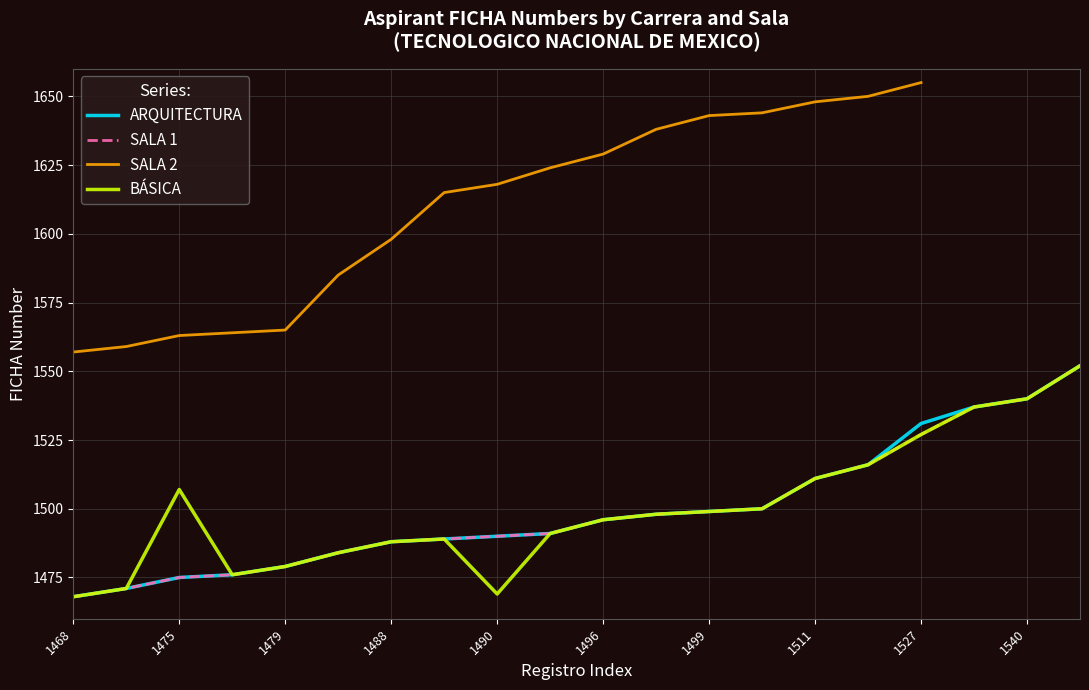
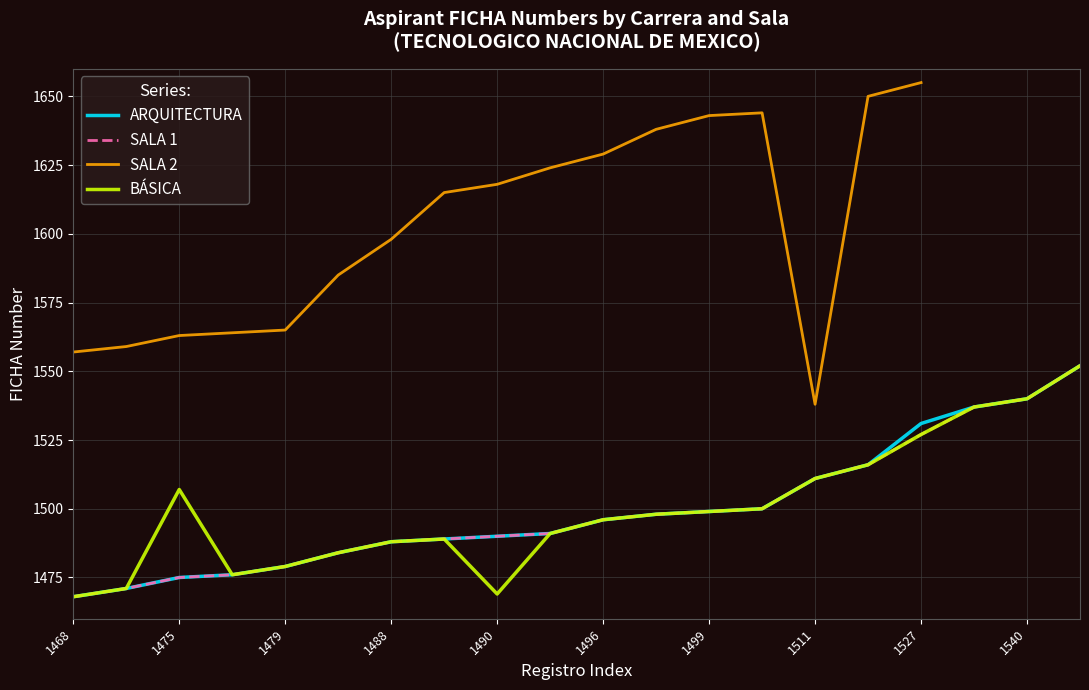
SALA 2, 1511: 1648 -> 1538
